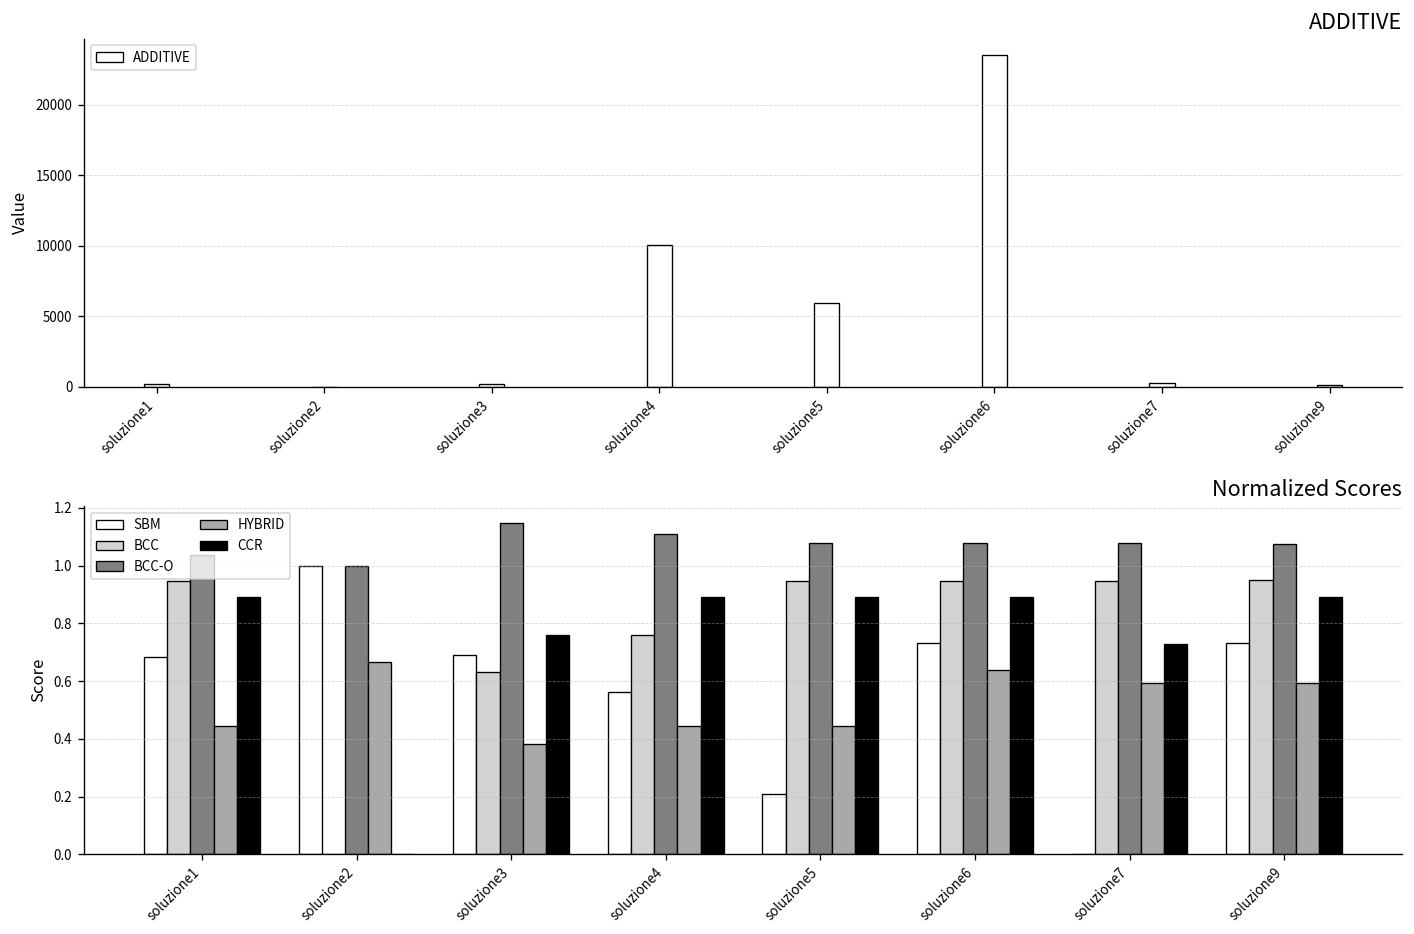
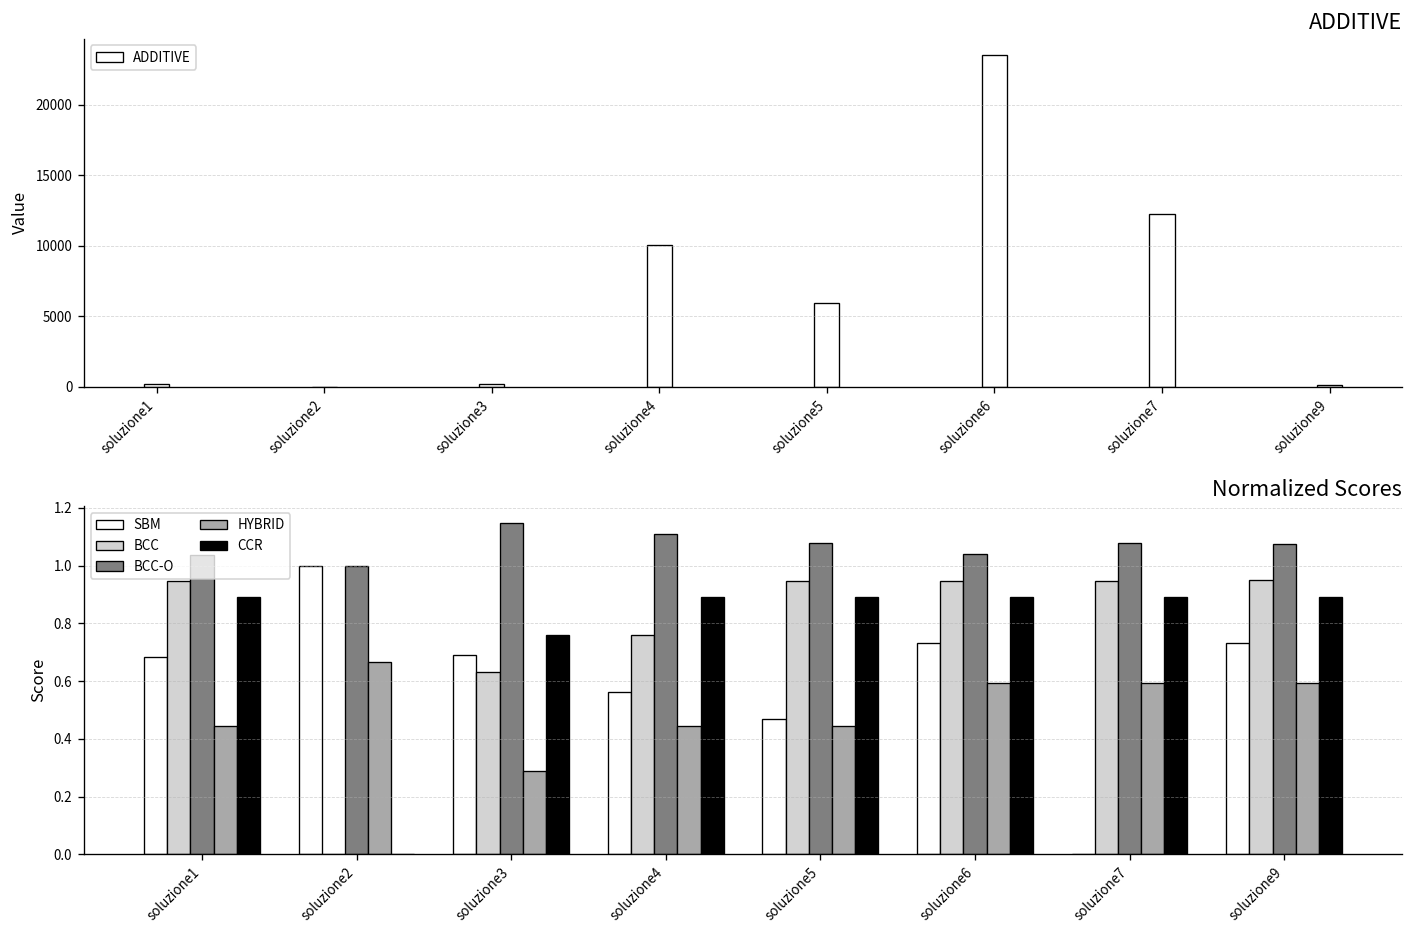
ADDITIVE, soluzione7: 300 -> 12300
Normalized Scores, HYBRID, soluzione3: 0.38 -> 0.29
Normalized Scores, SBM, soluzione5: 0.21 -> 0.47
Normalized Scores, BCC-O, soluzione6: 1.08 -> 1.04
Normalized Scores, HYBRID, soluzione6: 0.64 -> 0.59
Normalized Scores, CCR, soluzione7: 0.73 -> 0.89
